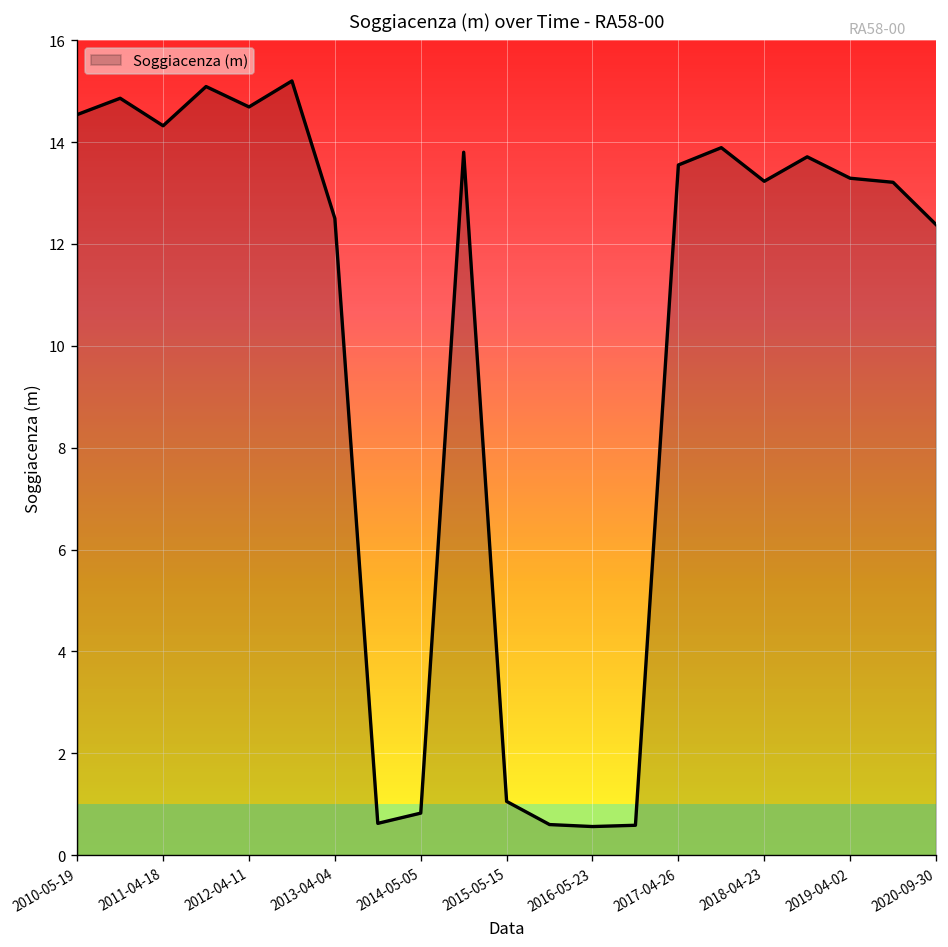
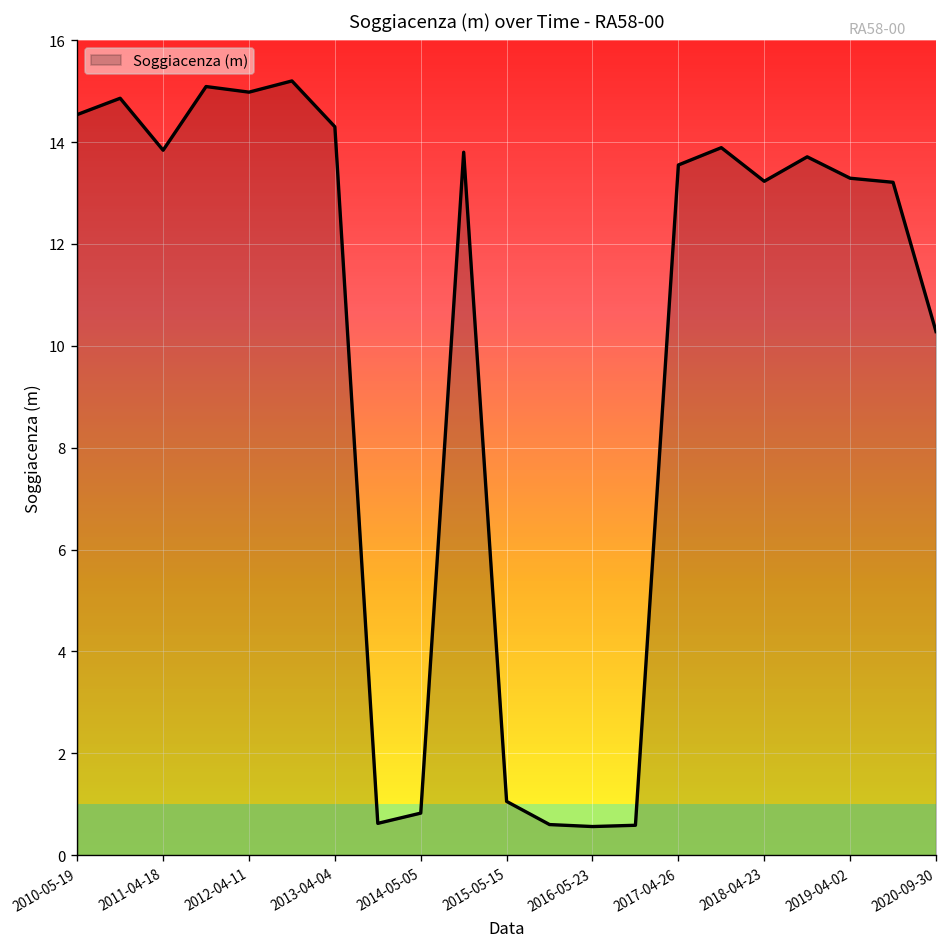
2011-04-18: 14.3 -> 13.8
2012-04-11: 14.7 -> 15.0
2013-04-04: 12.5 -> 14.3
2020-09-30: 12.4 -> 10.3
